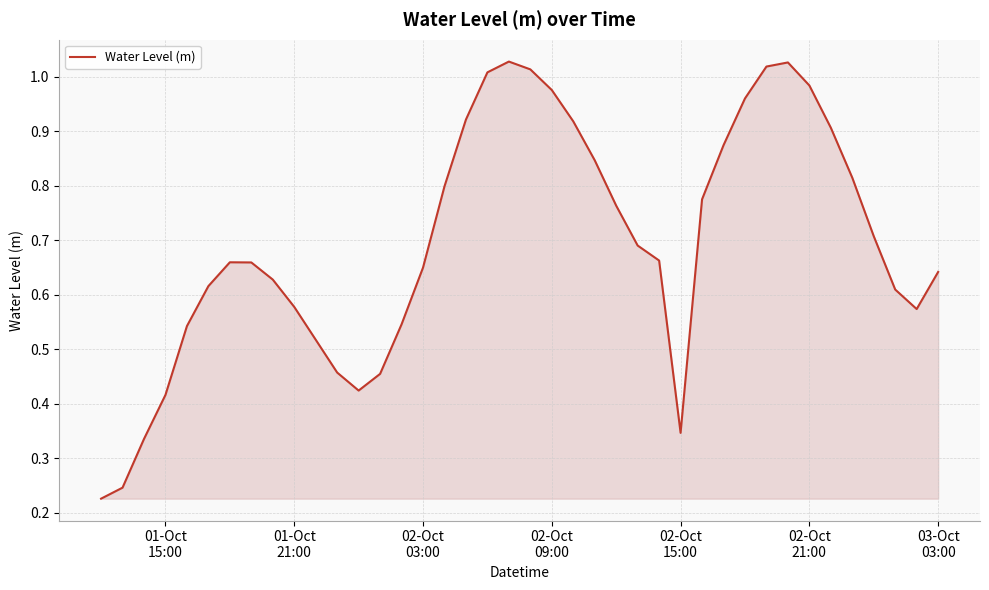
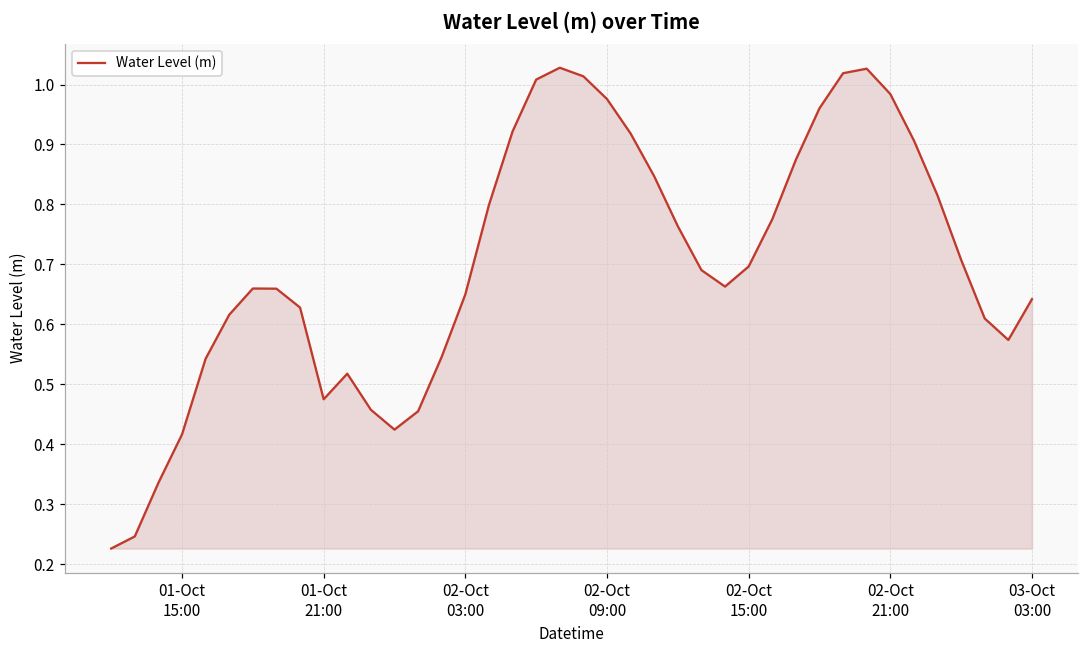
01-Oct 21:00: 0.58 -> 0.48
02-Oct 15:00: 0.35 -> 0.70
